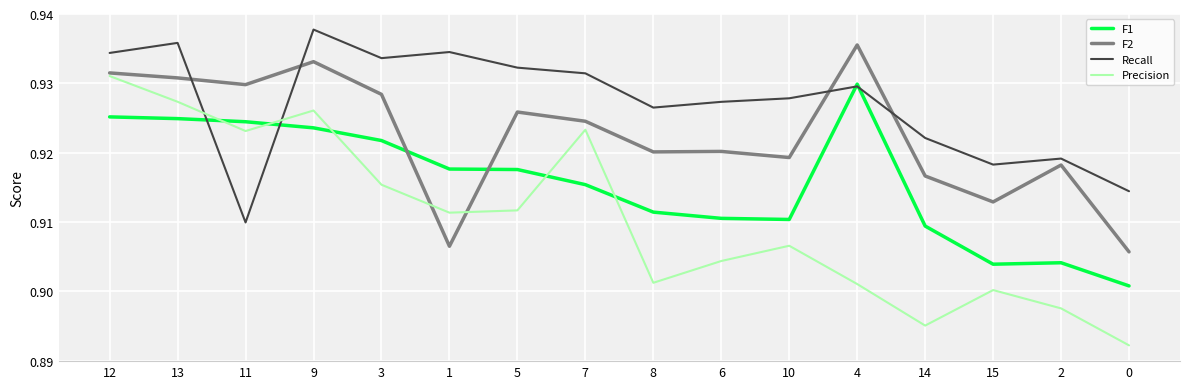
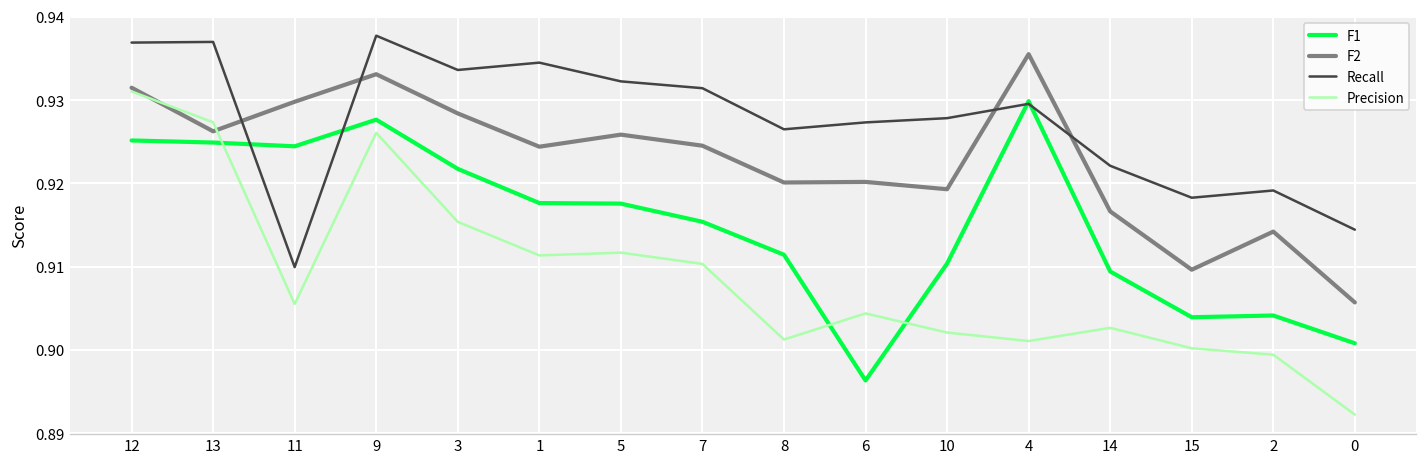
Recall, 12: 0.934 -> 0.937
F2, 13: 0.931 -> 0.926
Recall, 13: 0.936 -> 0.937
Precision, 11: 0.923 -> 0.906
F1, 9: 0.924 -> 0.928
F2, 1: 0.907 -> 0.924
Precision, 7: 0.923 -> 0.910
F1, 6: 0.911 -> 0.896
Precision, 10: 0.907 -> 0.902
Precision, 14: 0.895 -> 0.903
F2, 15: 0.913 -> 0.910
F2, 2: 0.918 -> 0.914
Precision, 2: 0.898 -> 0.899
